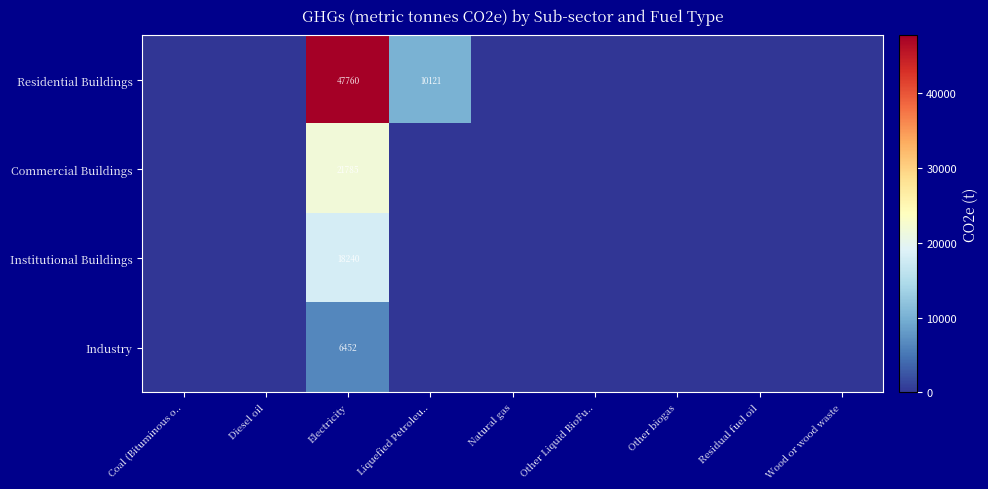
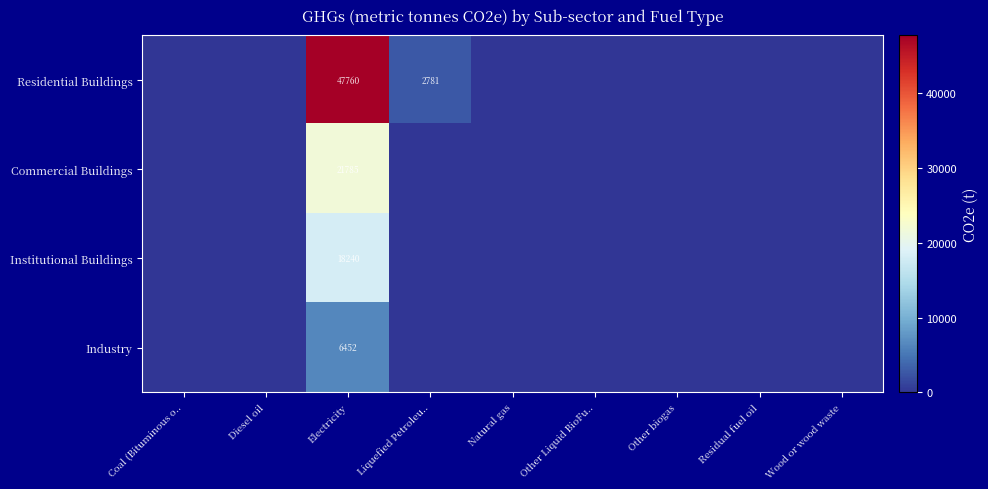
Residential Buildings, Liquefied Petroleu..: 10121 -> 2781
